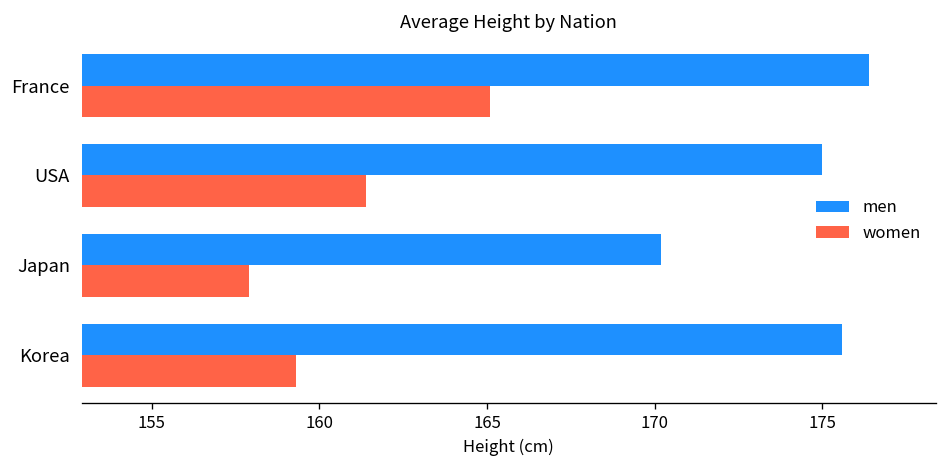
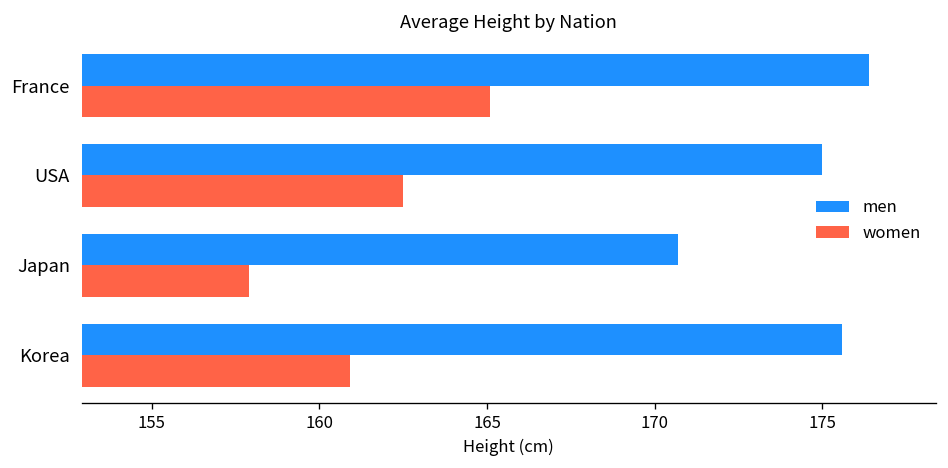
women, USA: 161.4 -> 162.5
men, Japan: 170.2 -> 170.7
women, Korea: 159.3 -> 160.9
